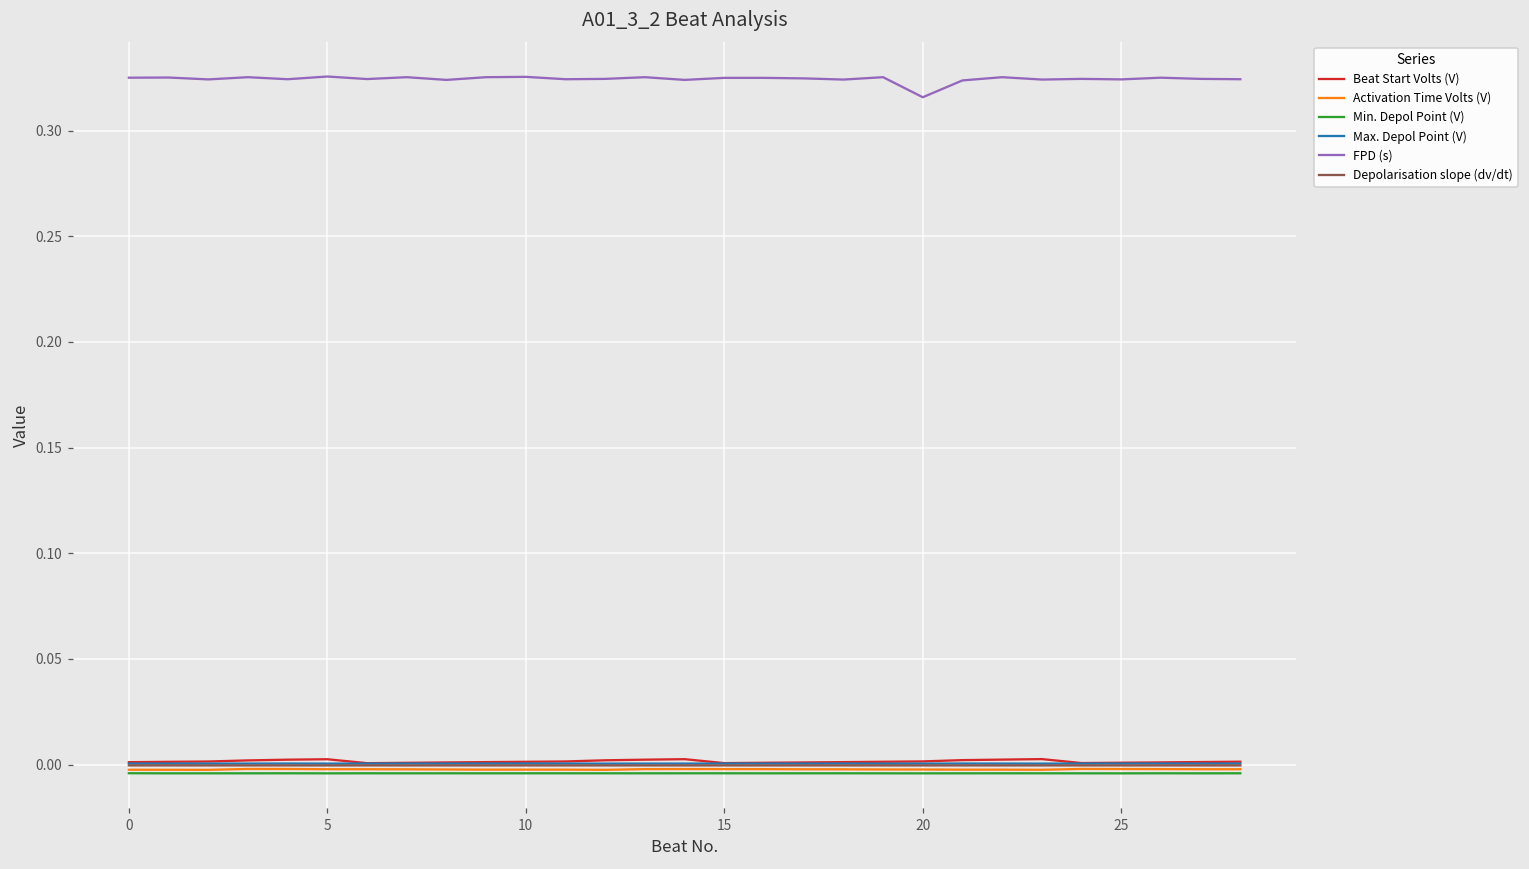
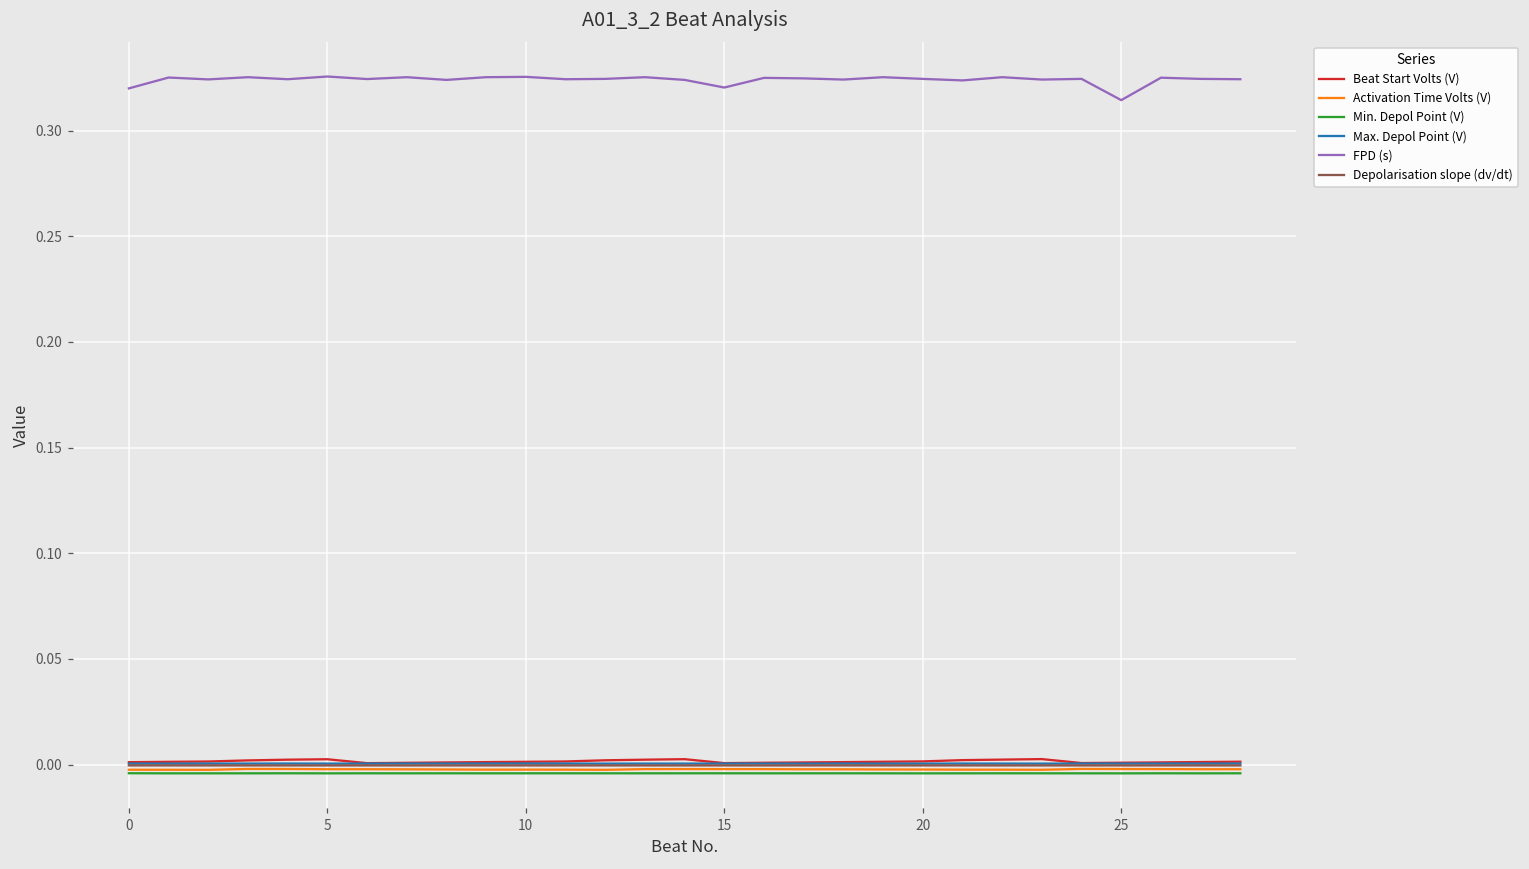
FPD (s), 0: 0.325 -> 0.320
FPD (s), 15: 0.325 -> 0.320
FPD (s), 20: 0.316 -> 0.324
FPD (s), 25: 0.324 -> 0.314
